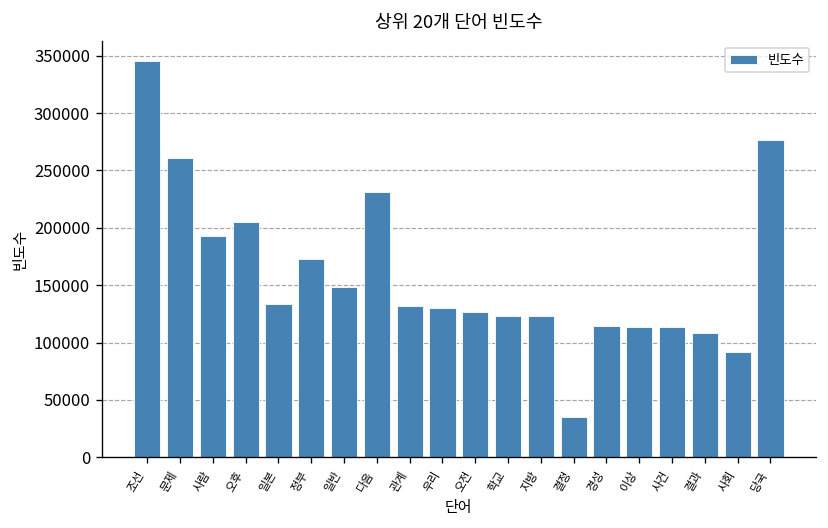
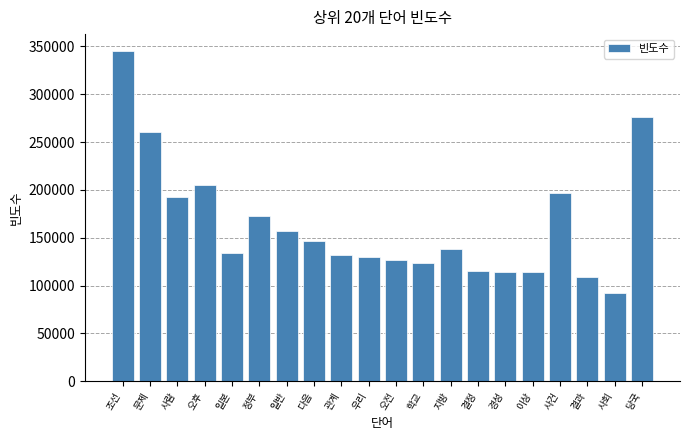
일반: 150000 -> 160000
다음: 230000 -> 150000
지방: 120000 -> 140000
결정: 40000 -> 120000
사건: 110000 -> 200000
